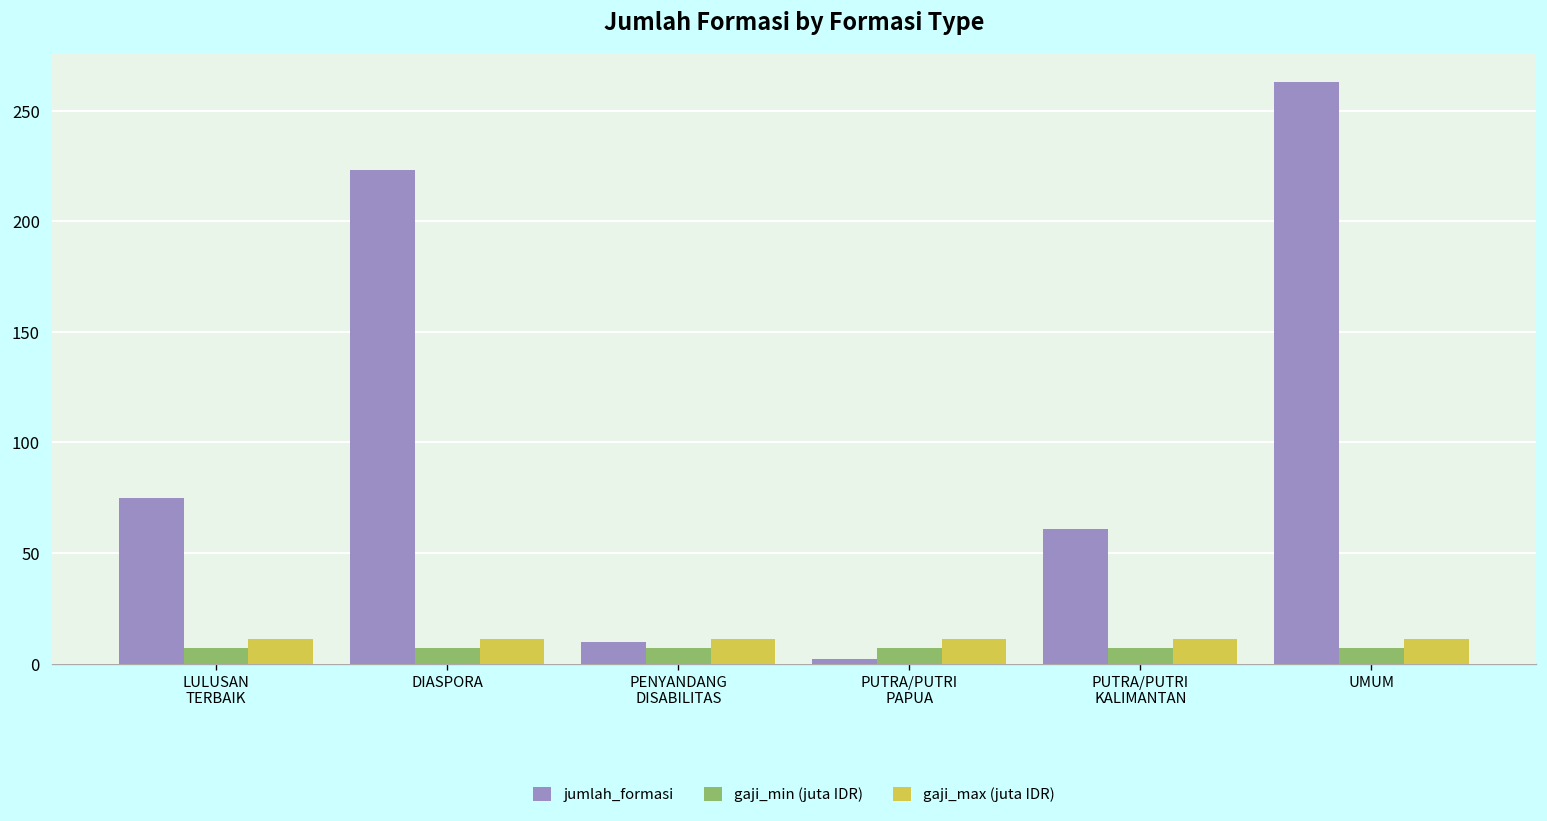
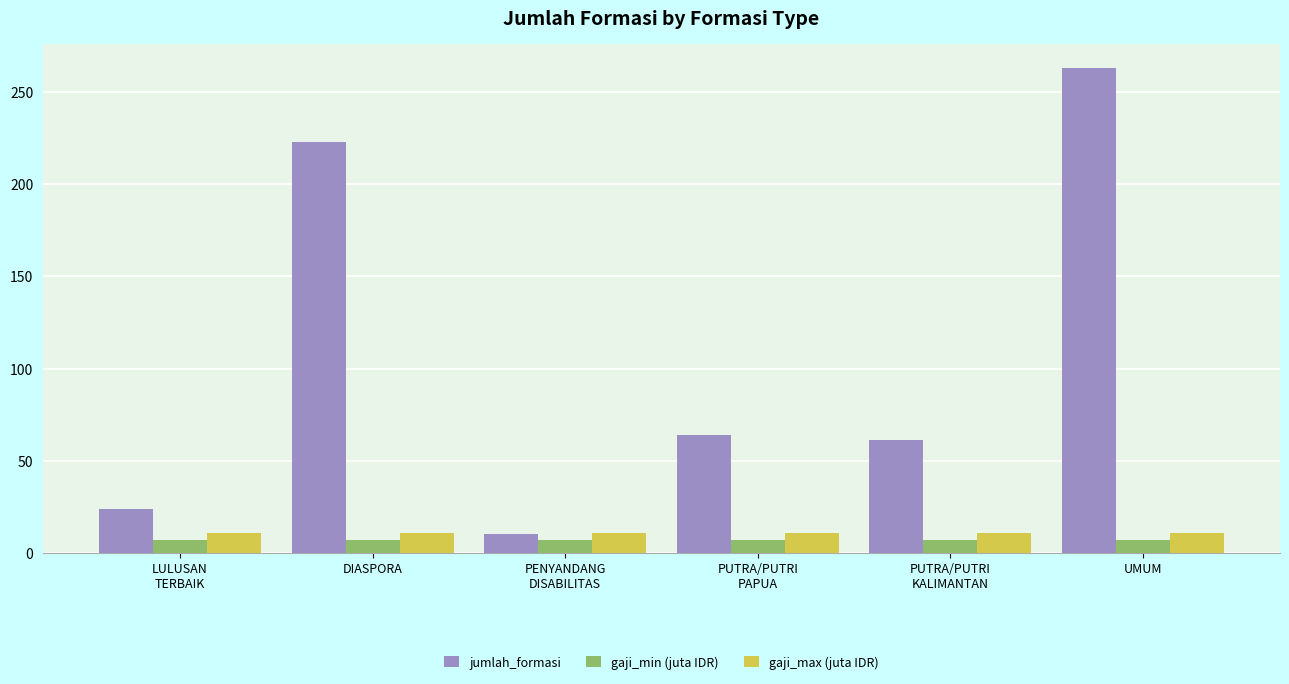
jumlah_formasi, LULUSAN TERBAIK: 75 -> 24
jumlah_formasi, PUTRA/PUTRI PAPUA: 2 -> 64
